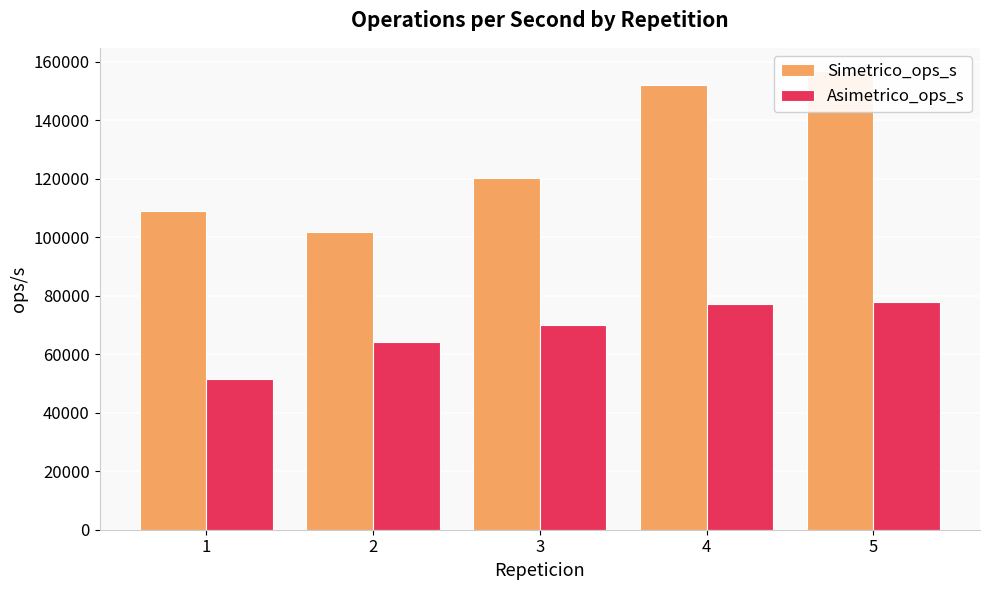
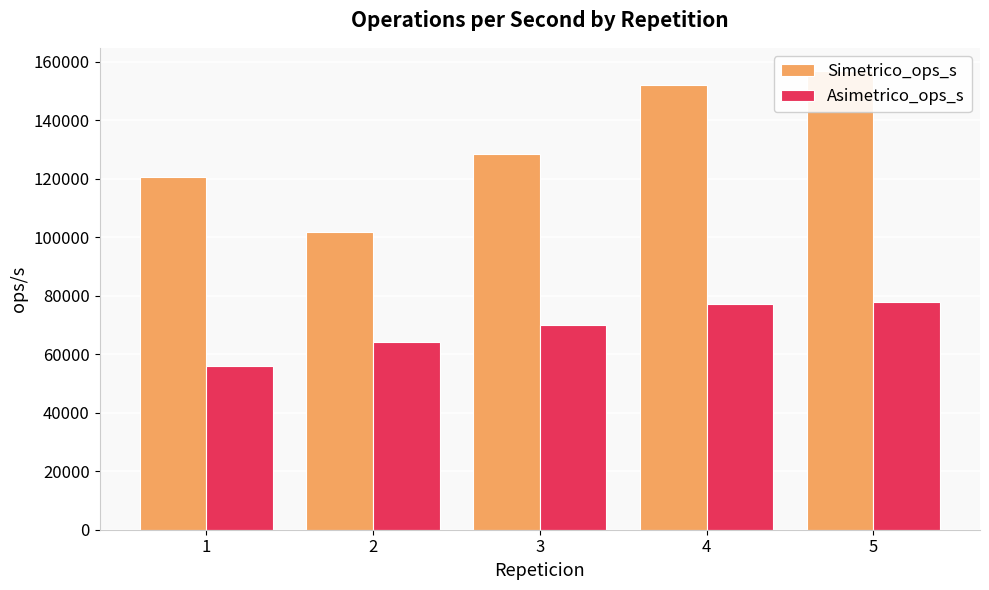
Simetrico_ops_s, 1: 109000 -> 121000
Asimetrico_ops_s, 1: 52000 -> 56000
Simetrico_ops_s, 3: 120000 -> 128000
